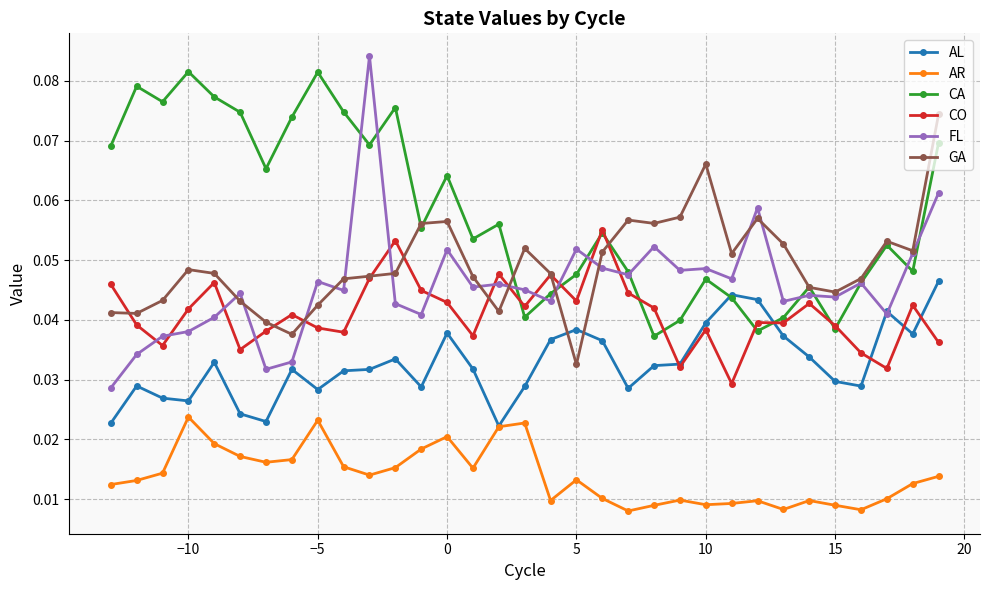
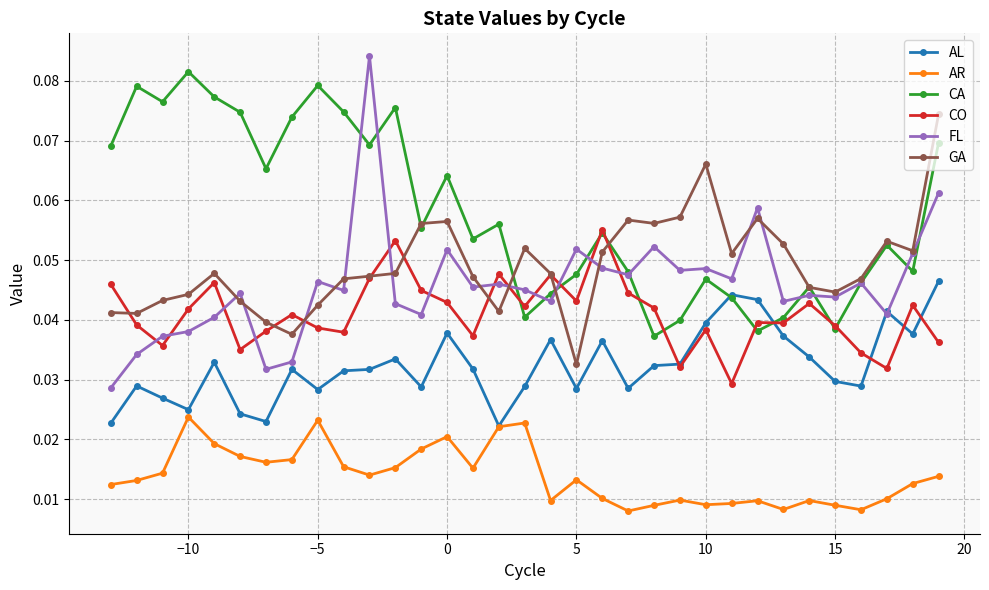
AL, −10: 0.026 -> 0.025
GA, −10: 0.048 -> 0.044
CA, −5: 0.081 -> 0.079
AL, 5: 0.038 -> 0.029
